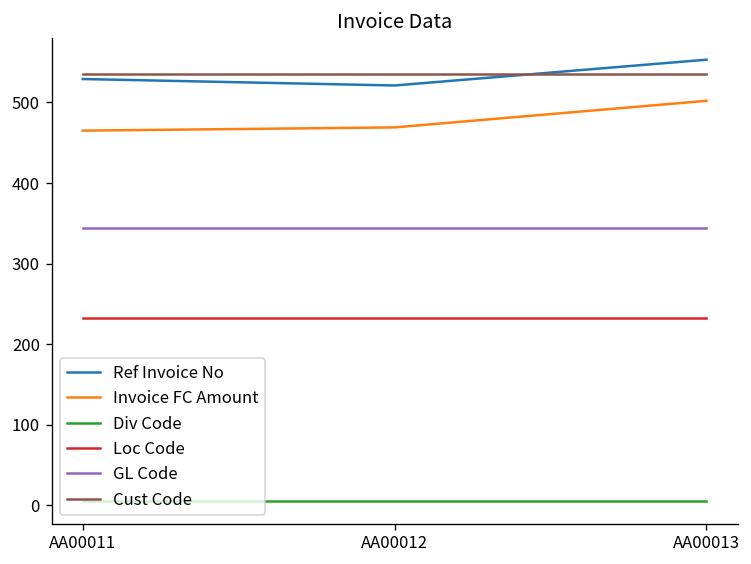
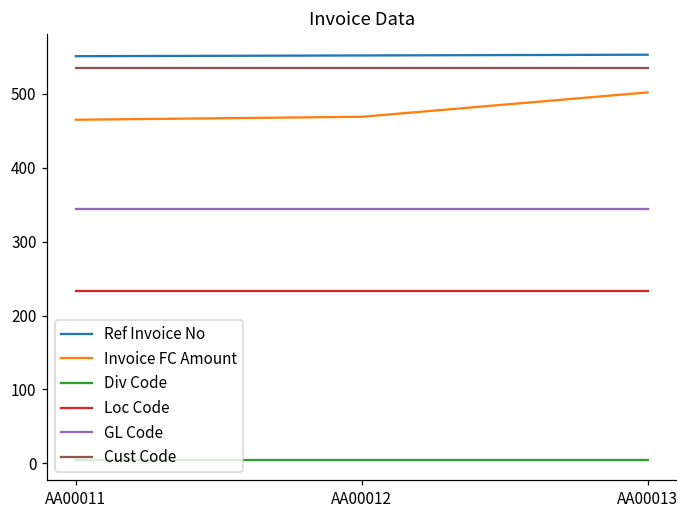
Ref Invoice No, AA00011: 530 -> 550
Ref Invoice No, AA00012: 520 -> 550
